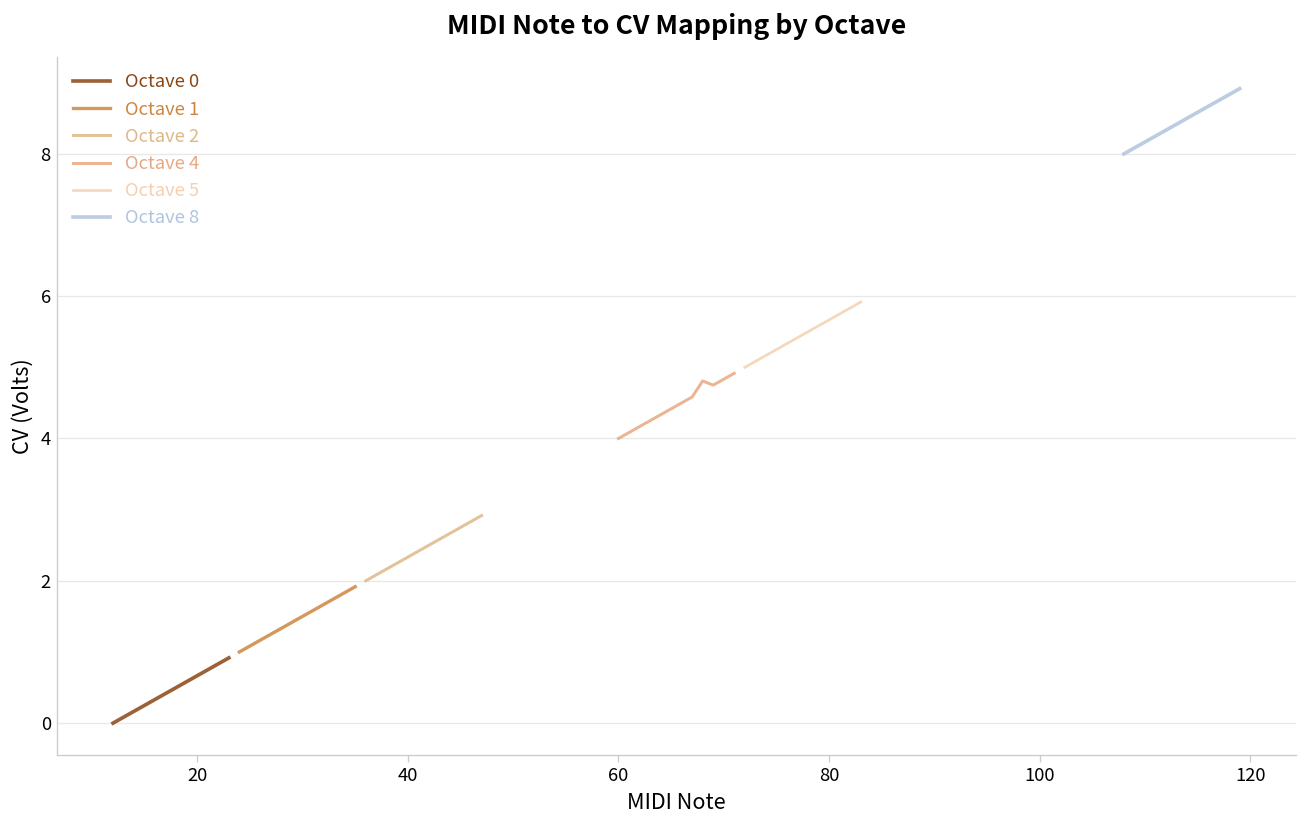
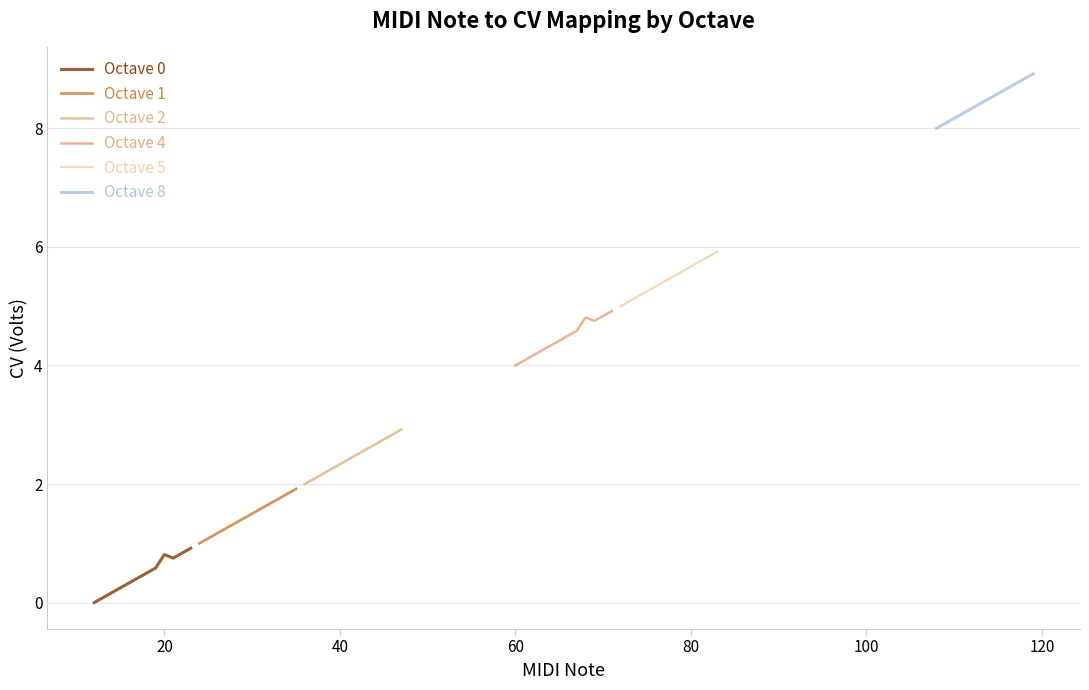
Octave 0, 20: 0.7 -> 0.8
